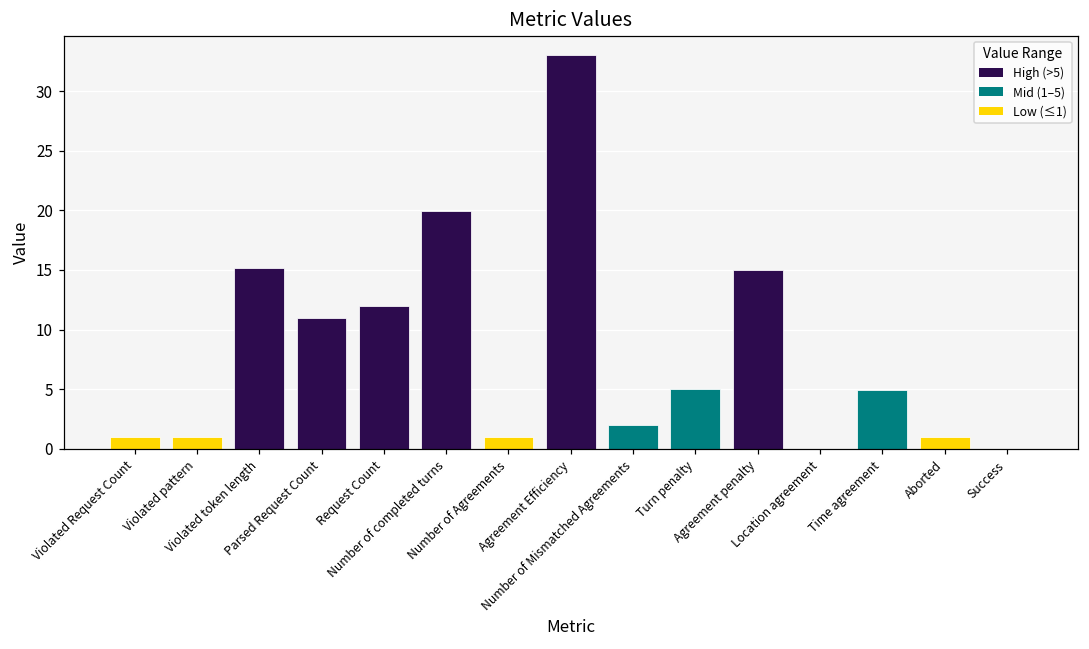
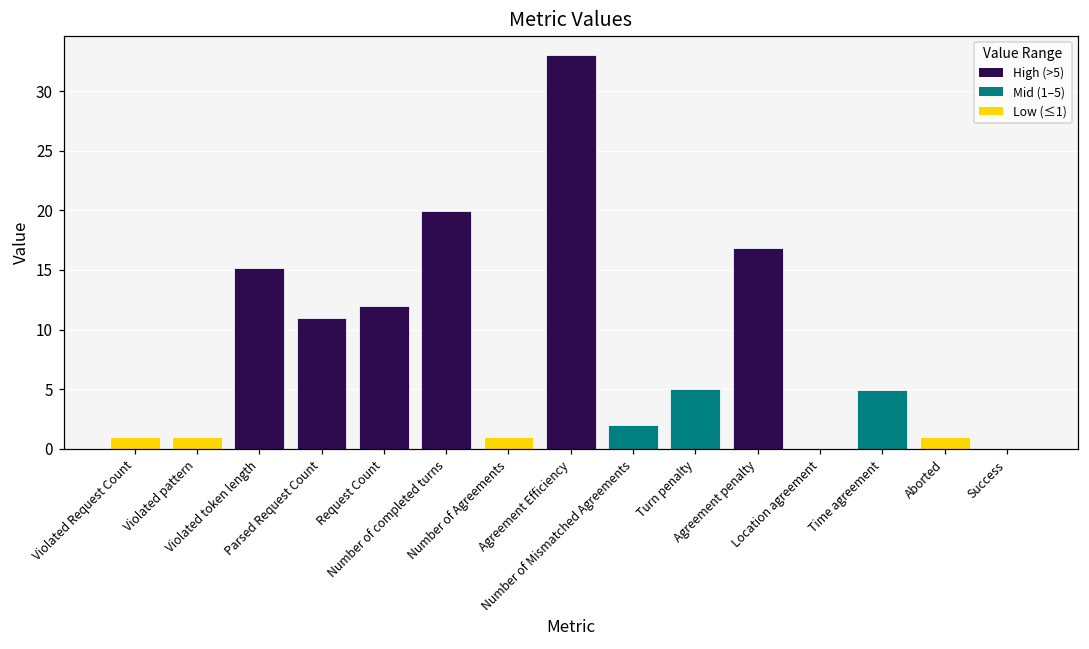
Agreement penalty: 15.0 -> 16.8
